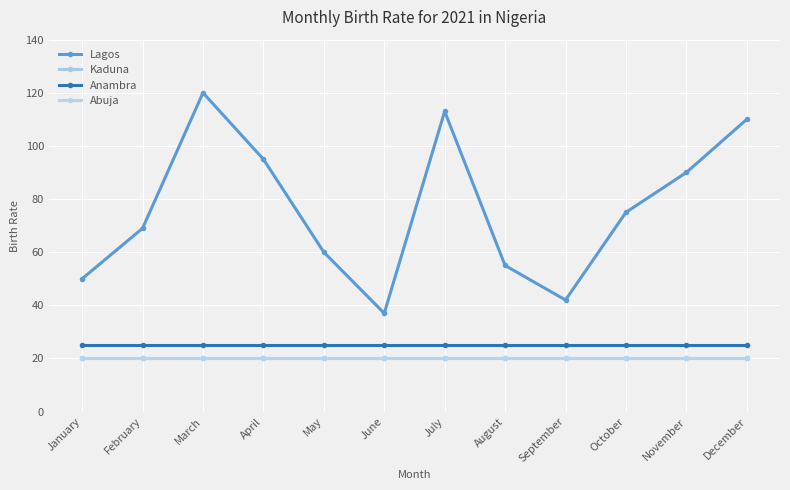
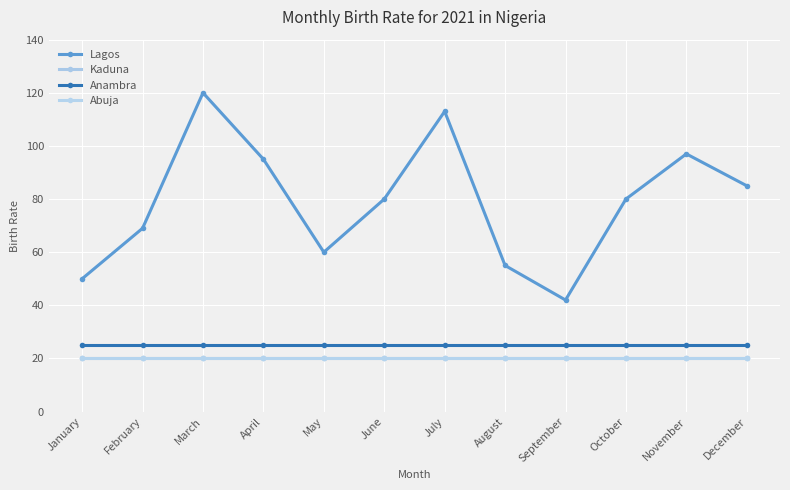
Lagos, June: 37 -> 80
Lagos, October: 75 -> 80
Lagos, November: 90 -> 97
Lagos, December: 110 -> 85
